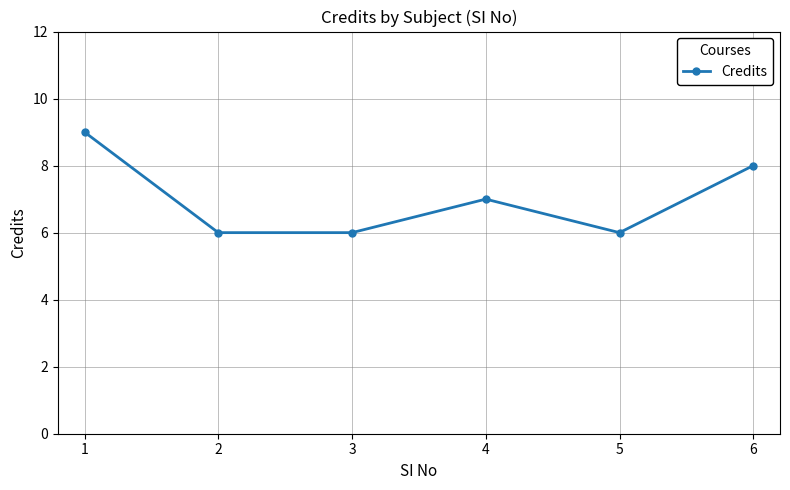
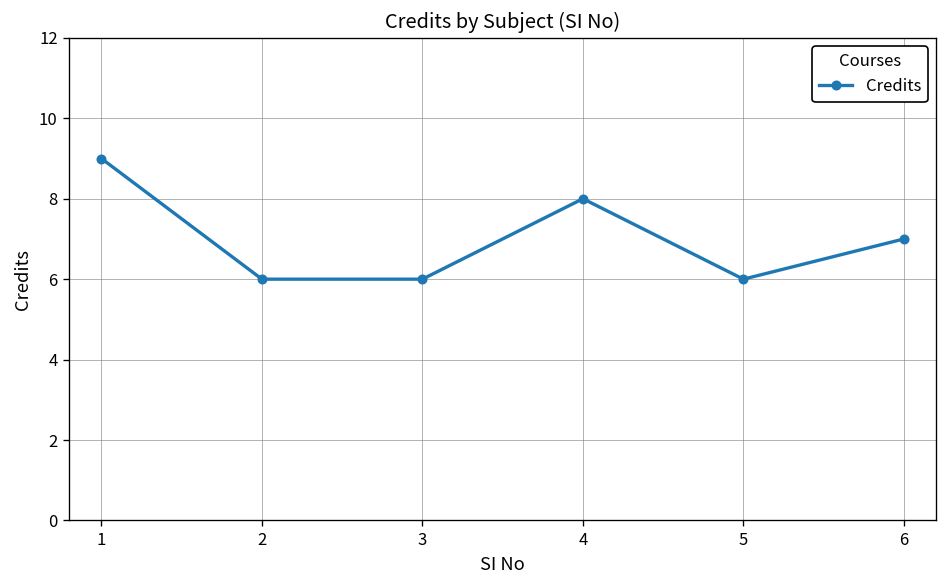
4: 7 -> 8
6: 8 -> 7
